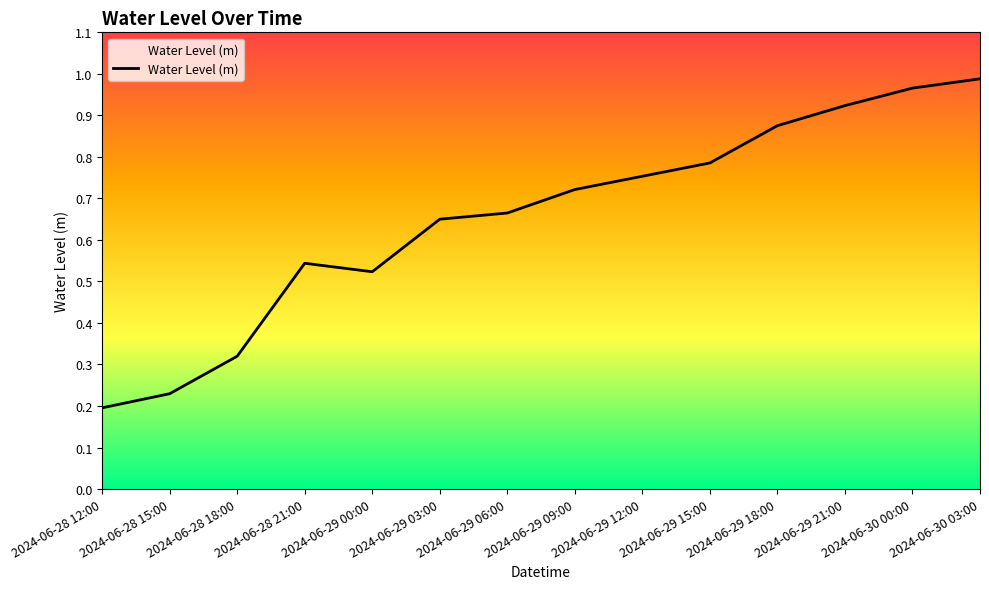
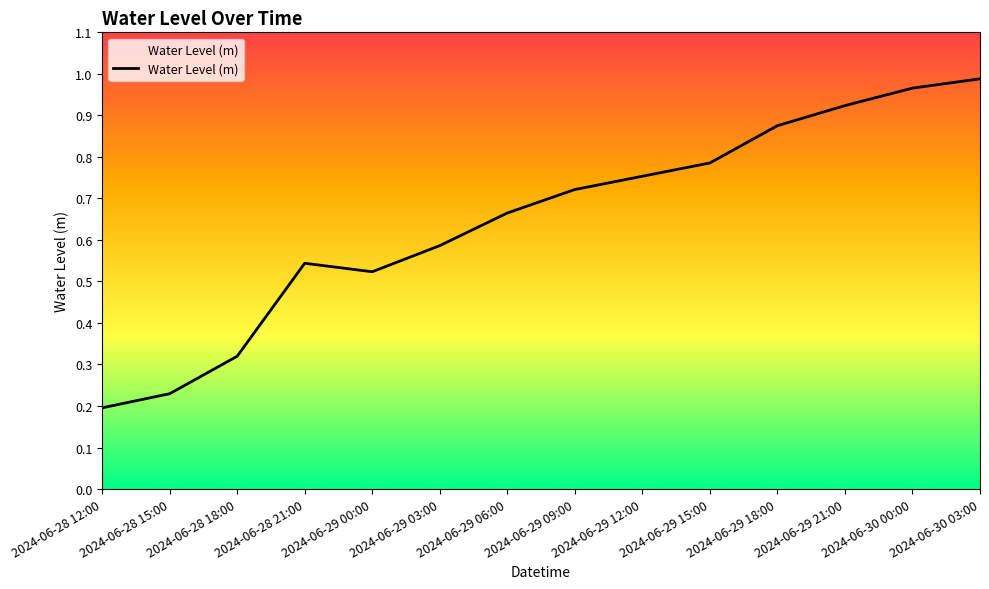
2024-06-29 03:00: 0.65 -> 0.59
